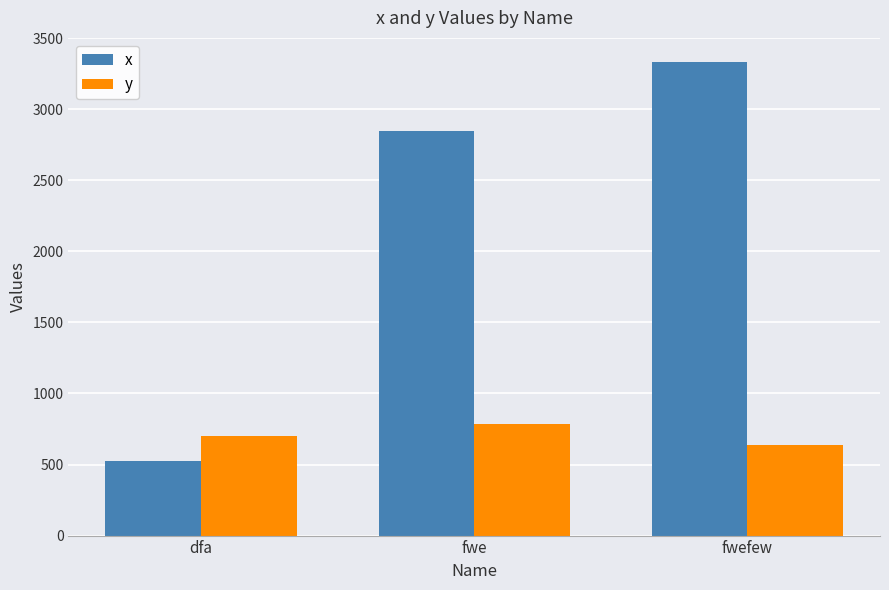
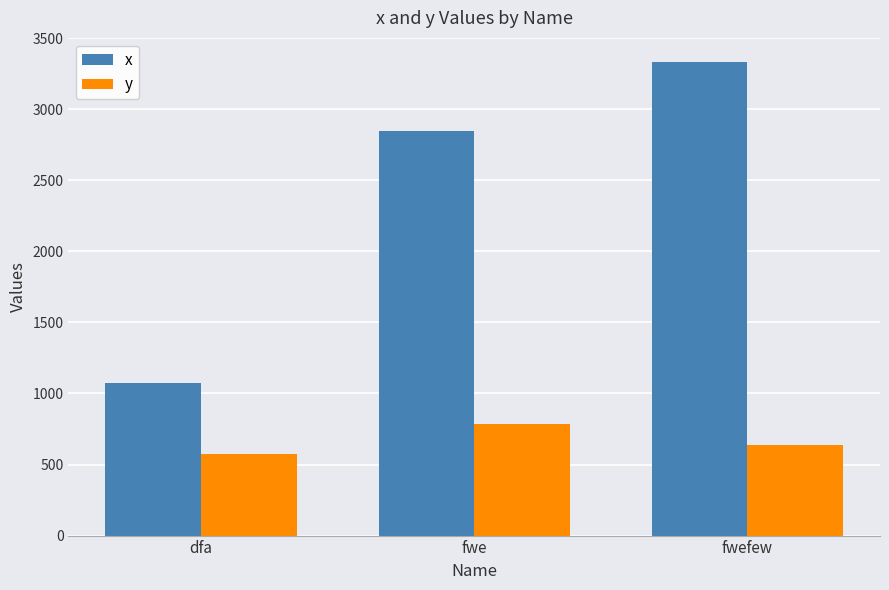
x, dfa: 530 -> 1070
y, dfa: 700 -> 570
